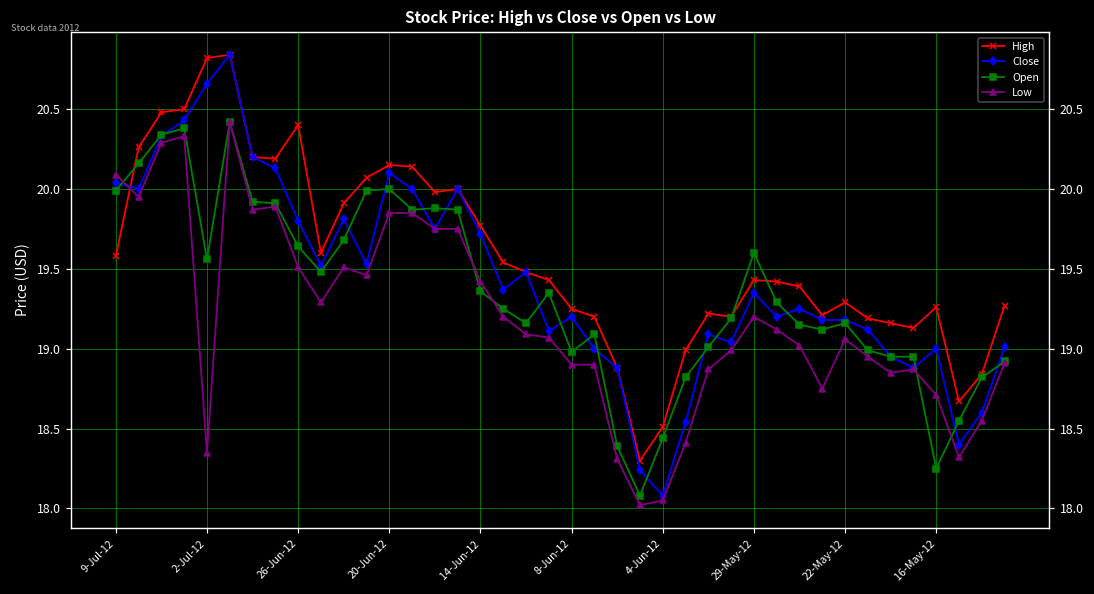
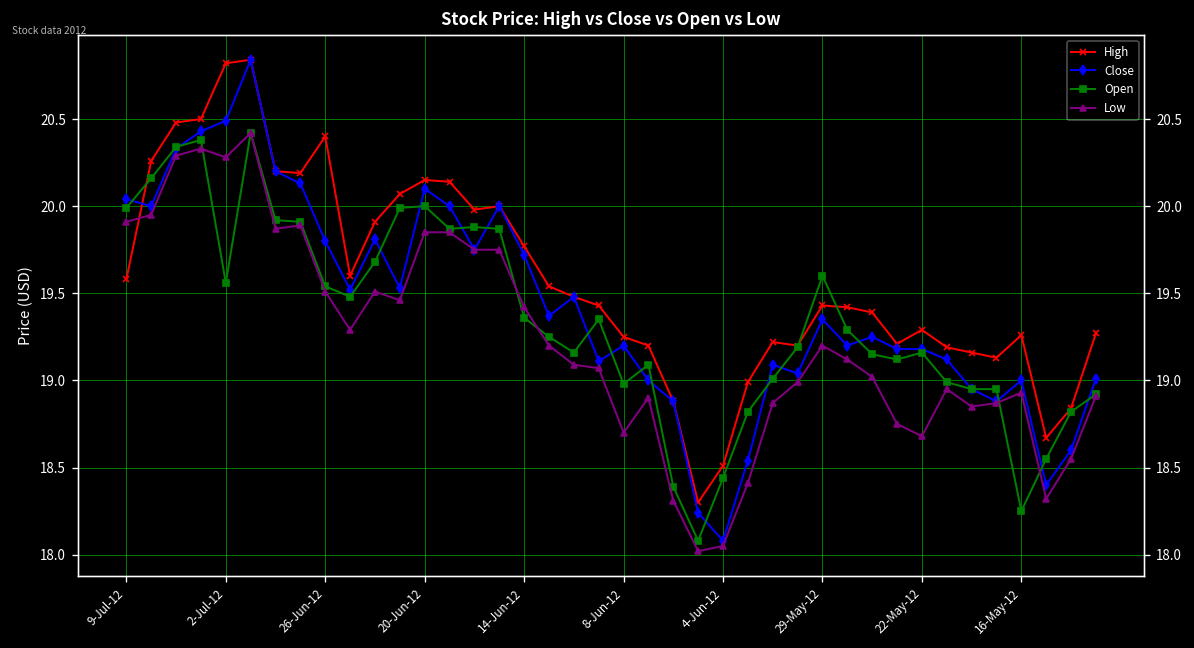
Low, 9-Jul-12: 20.09 -> 19.91
Close, 2-Jul-12: 20.66 -> 20.49
Low, 2-Jul-12: 18.35 -> 20.28
Open, 26-Jun-12: 19.64 -> 19.54
Low, 8-Jun-12: 18.9 -> 18.7
Low, 22-May-12: 19.06 -> 18.68
Low, 16-May-12: 18.71 -> 18.93
